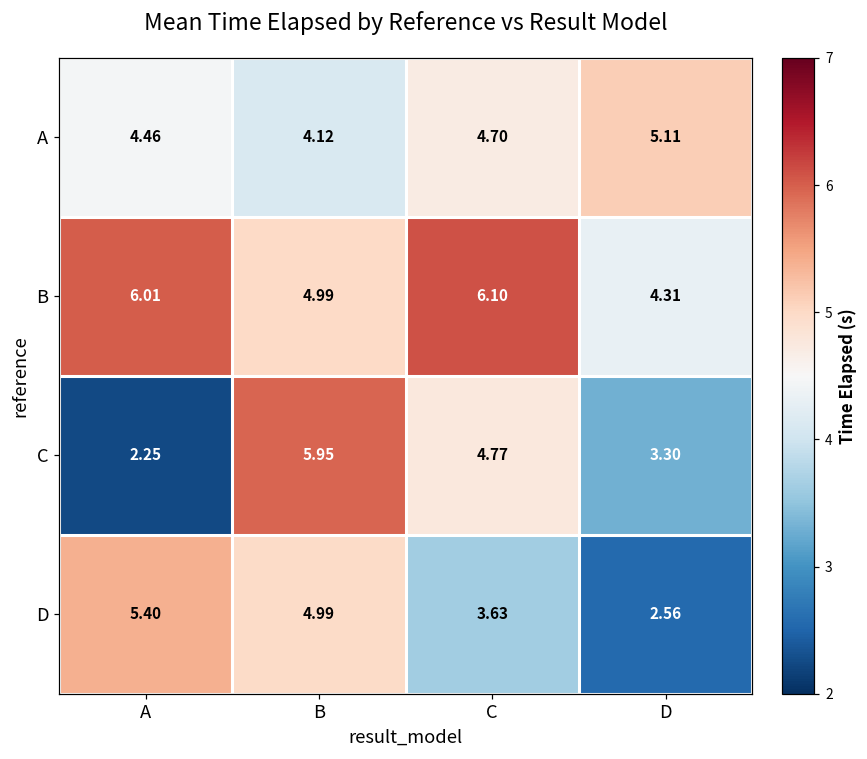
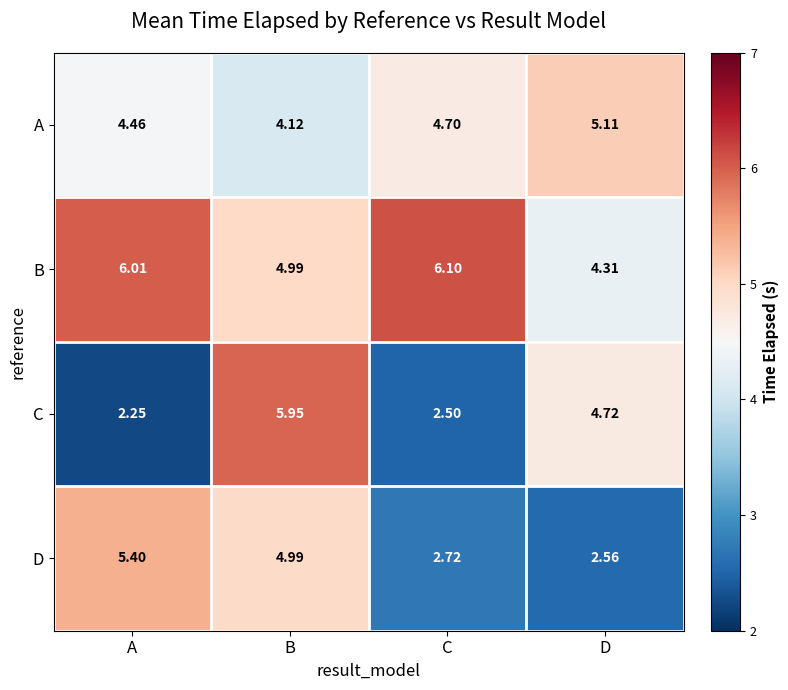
C, C: 4.77 -> 2.50
C, D: 3.30 -> 4.72
D, C: 3.63 -> 2.72
